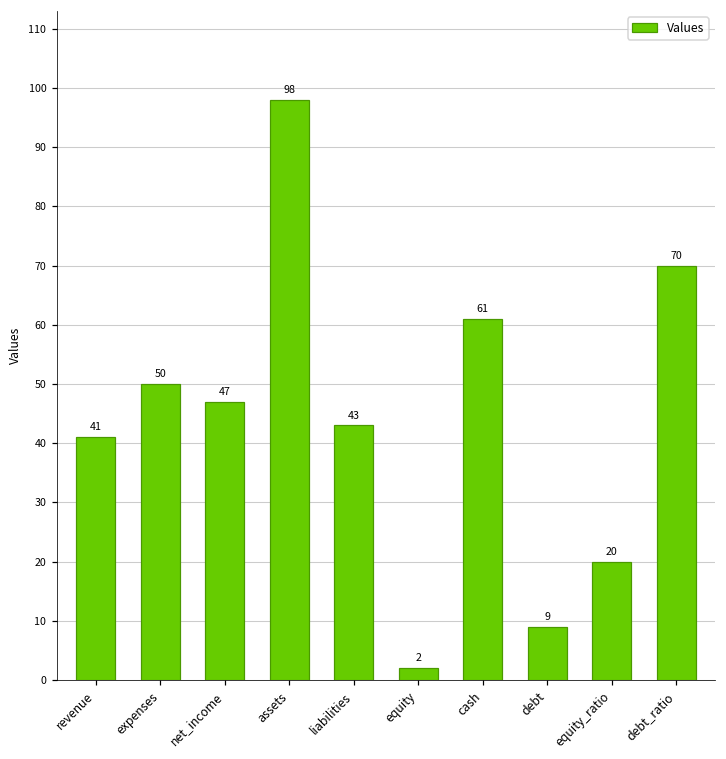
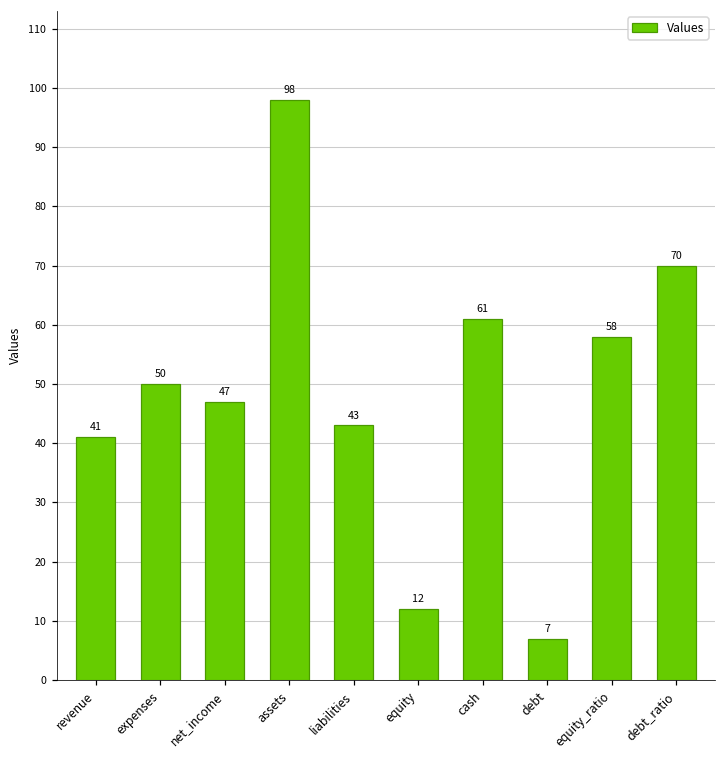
equity: 2 -> 12
debt: 9 -> 7
equity_ratio: 20 -> 58
